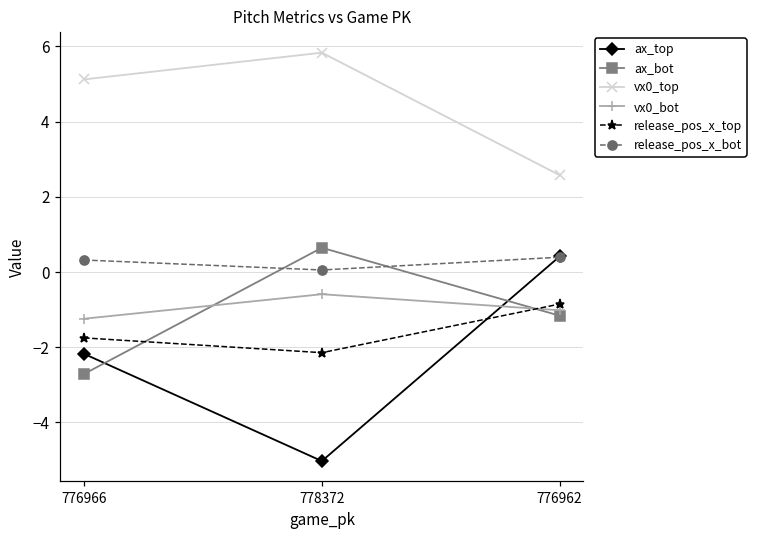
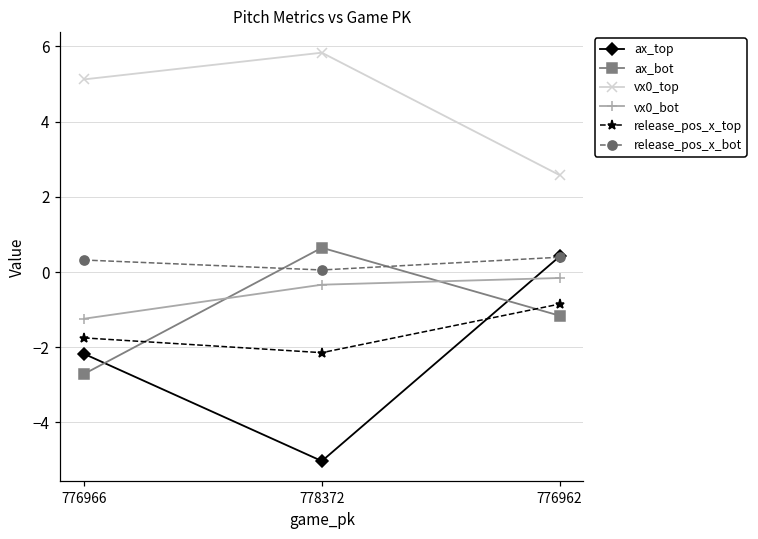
vx0_bot, 778372: -0.6 -> -0.3
vx0_bot, 776962: -1.0 -> -0.2
